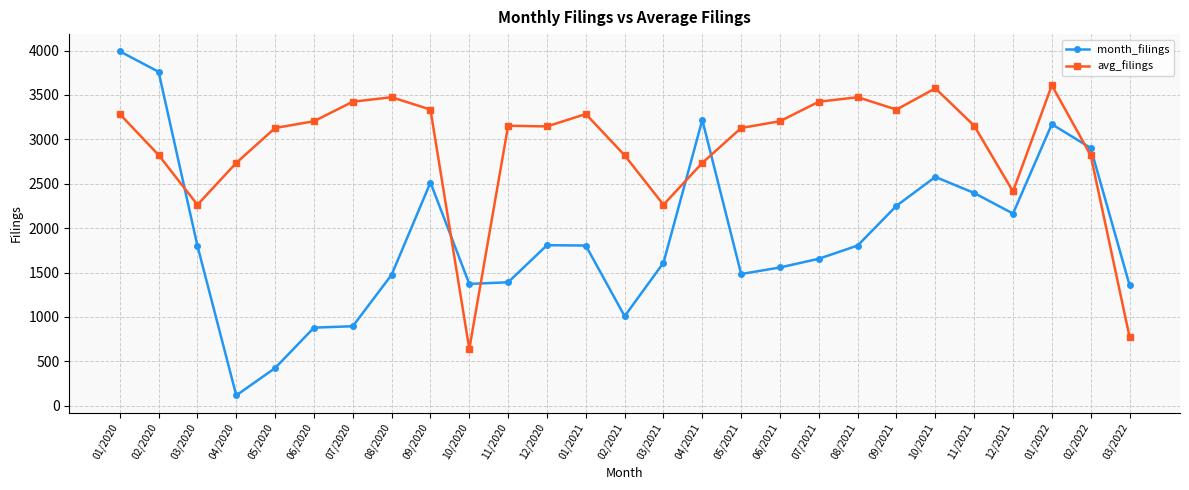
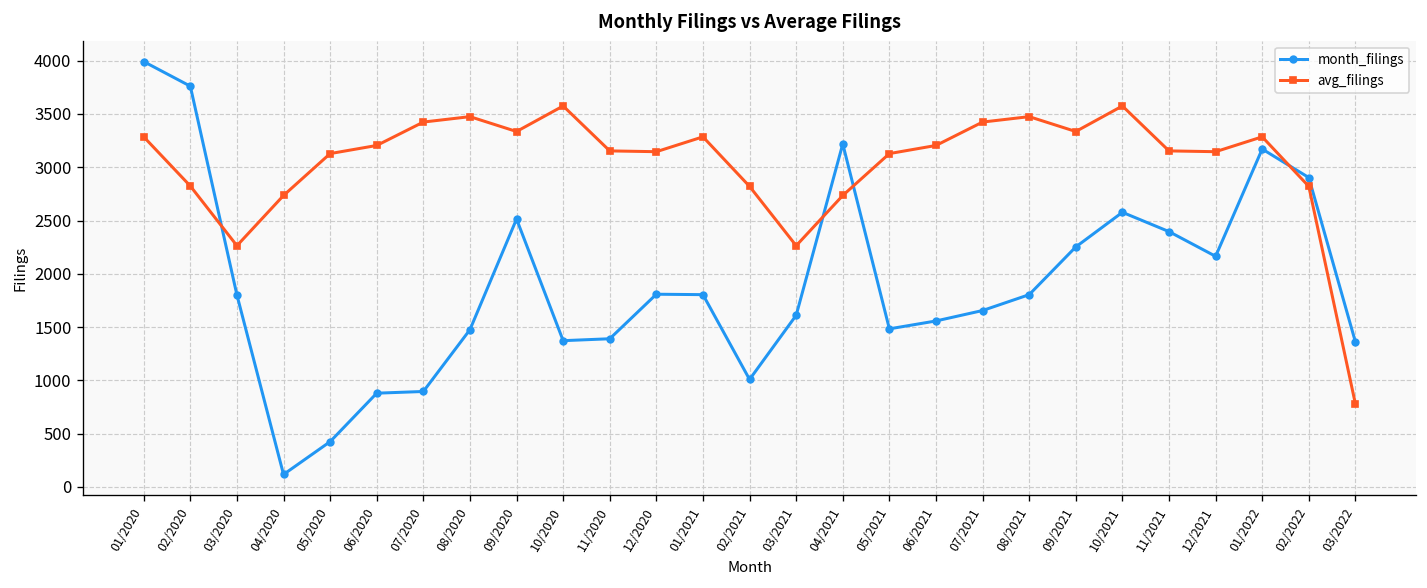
avg_filings, 10/2020: 600 -> 3600
avg_filings, 12/2021: 2400 -> 3100
avg_filings, 01/2022: 3600 -> 3300
